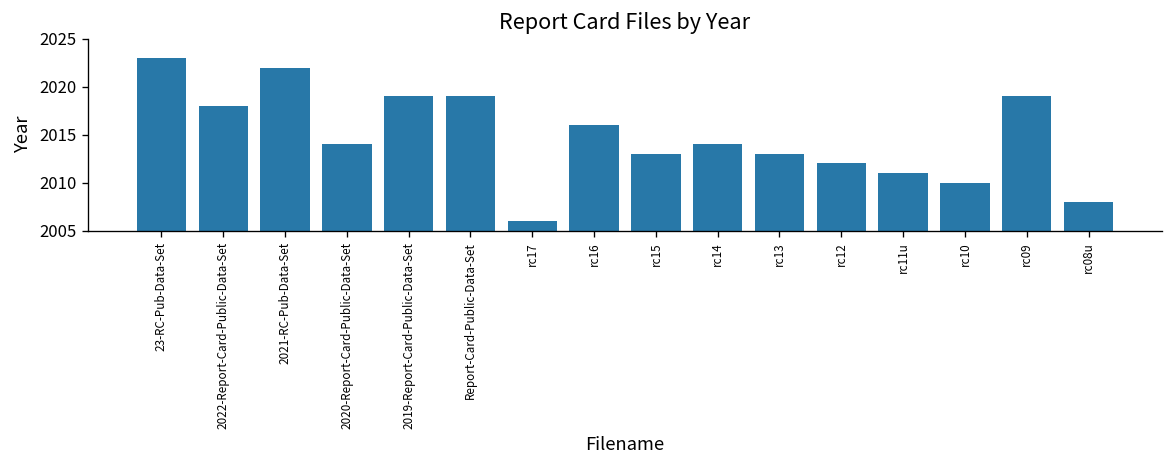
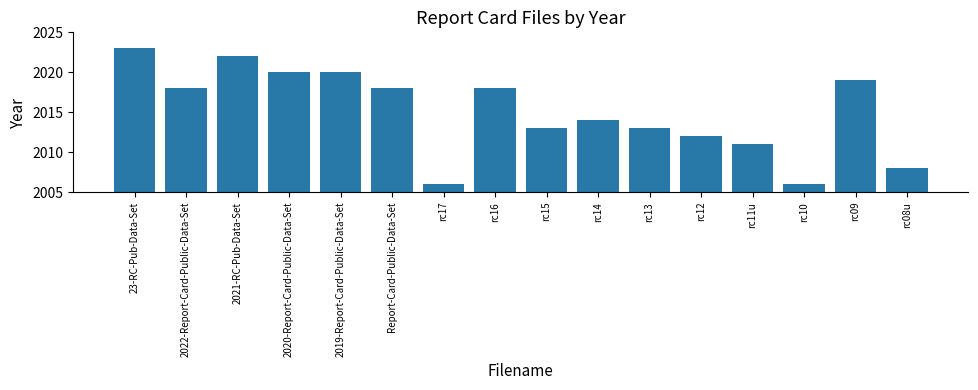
2020-Report-Card-Public-Data-Set: 2014 -> 2020
2019-Report-Card-Public-Data-Set: 2019 -> 2020
Report-Card-Public-Data-Set: 2019 -> 2018
rc16: 2016 -> 2018
rc10: 2010 -> 2006
